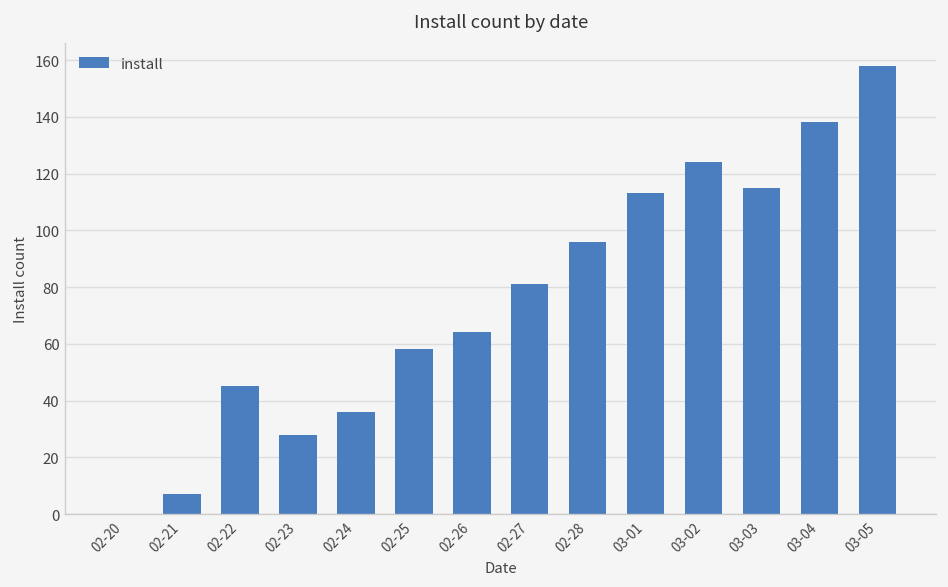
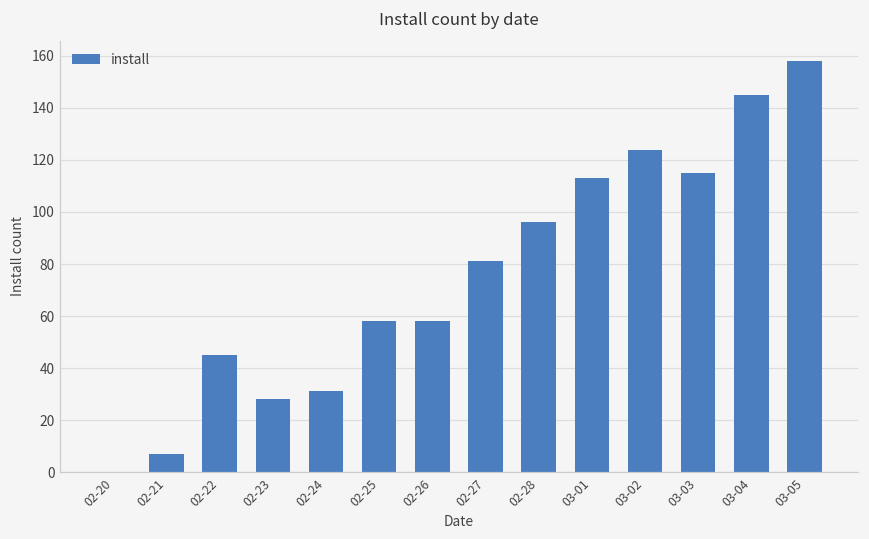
02-24: 36 -> 31
02-26: 64 -> 58
03-04: 138 -> 145
